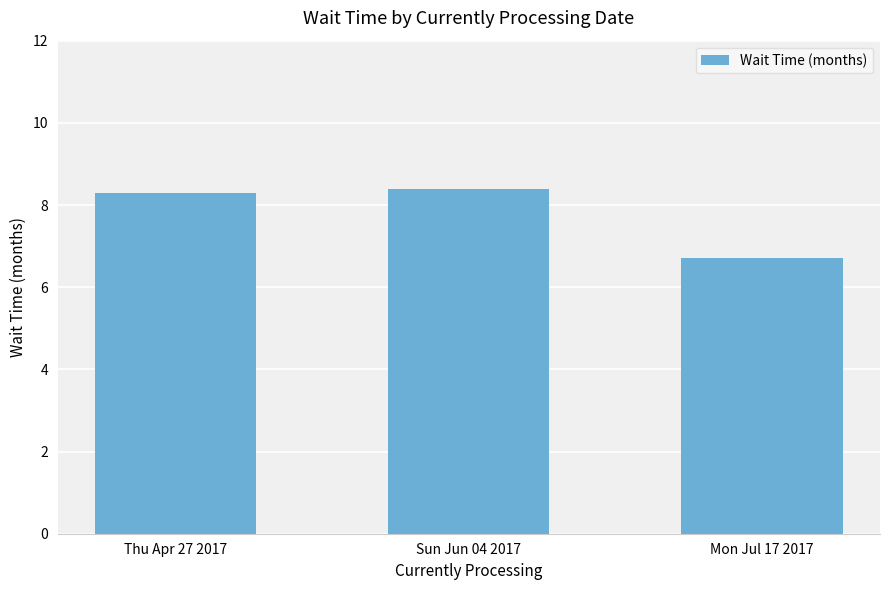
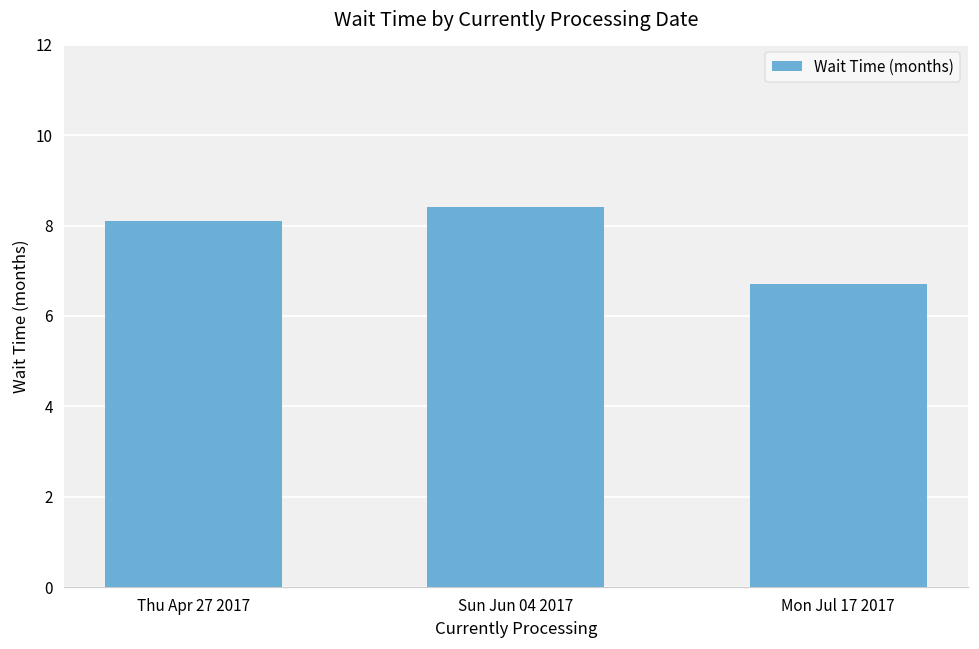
Thu Apr 27 2017: 8.3 -> 8.1
